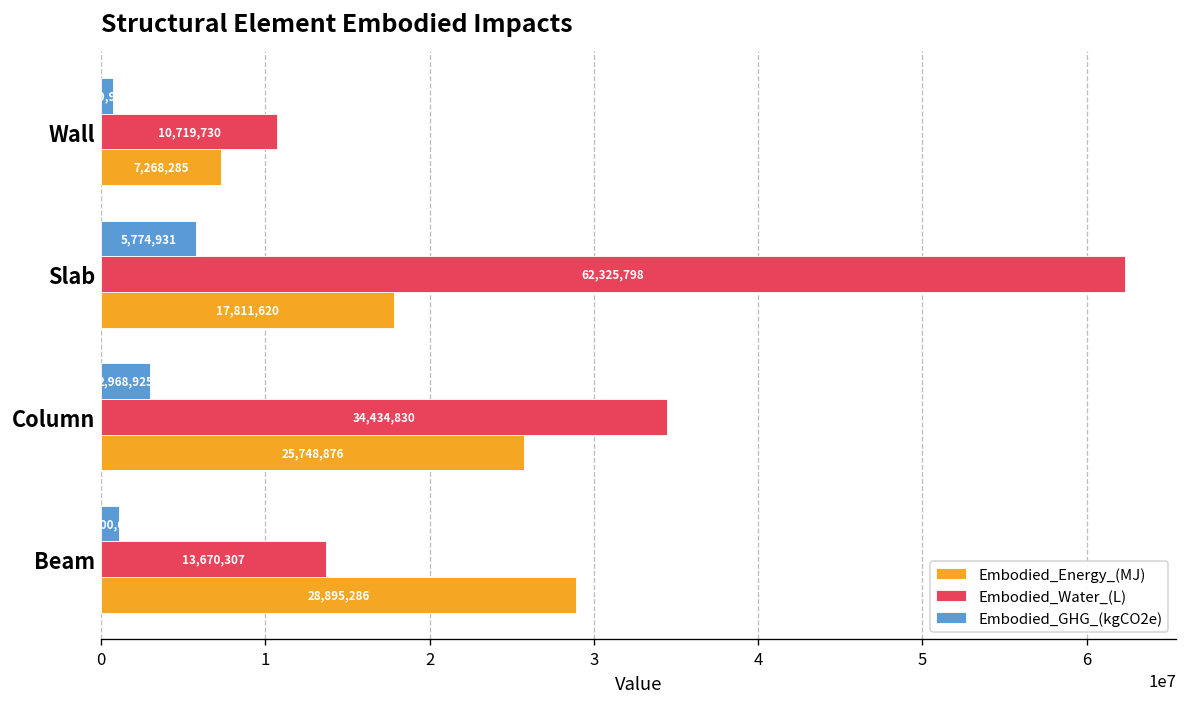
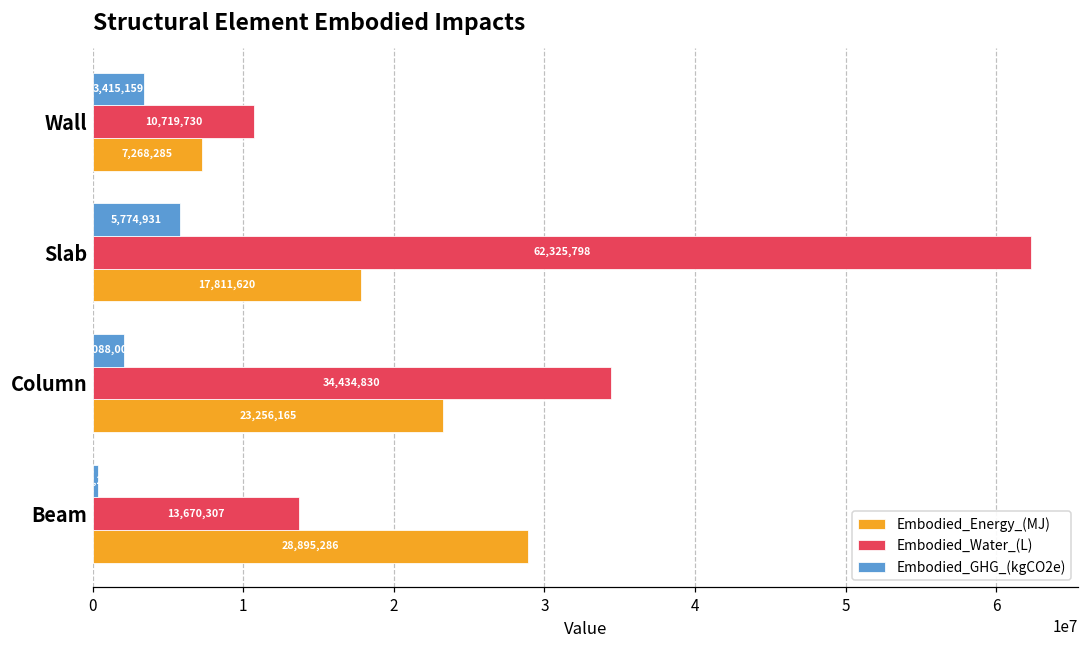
Embodied_GHG_(kgCO2e), Wall: 700000 -> 3400000
Embodied_GHG_(kgCO2e), Column: 2,968,925 -> 2,088,008
Embodied_Energy_(MJ), Column: 25,748,876 -> 23,256,165
Embodied_GHG_(kgCO2e), Beam: 1100000 -> 300000
